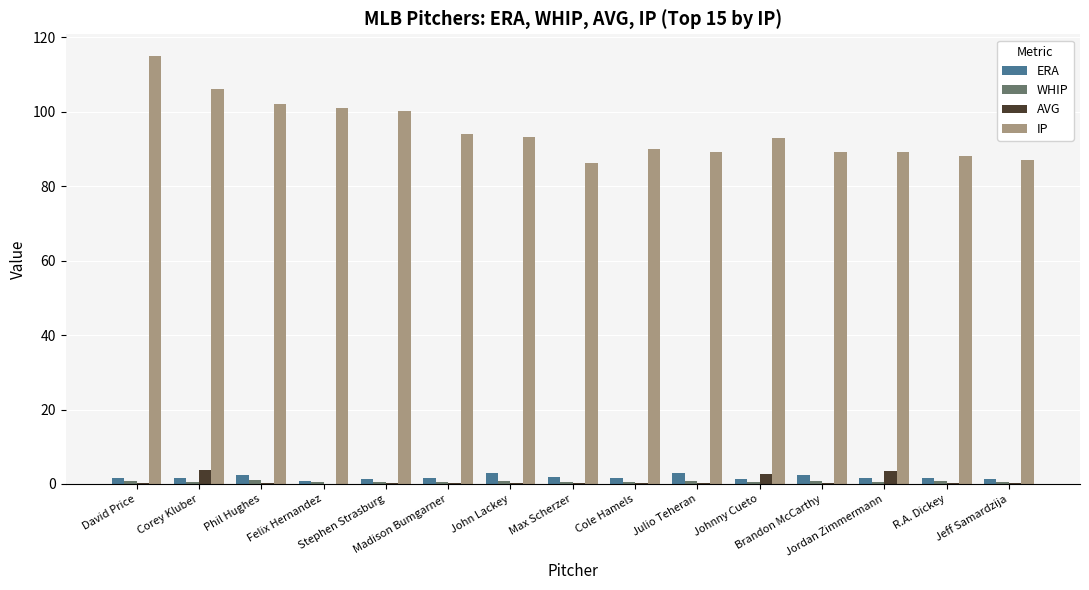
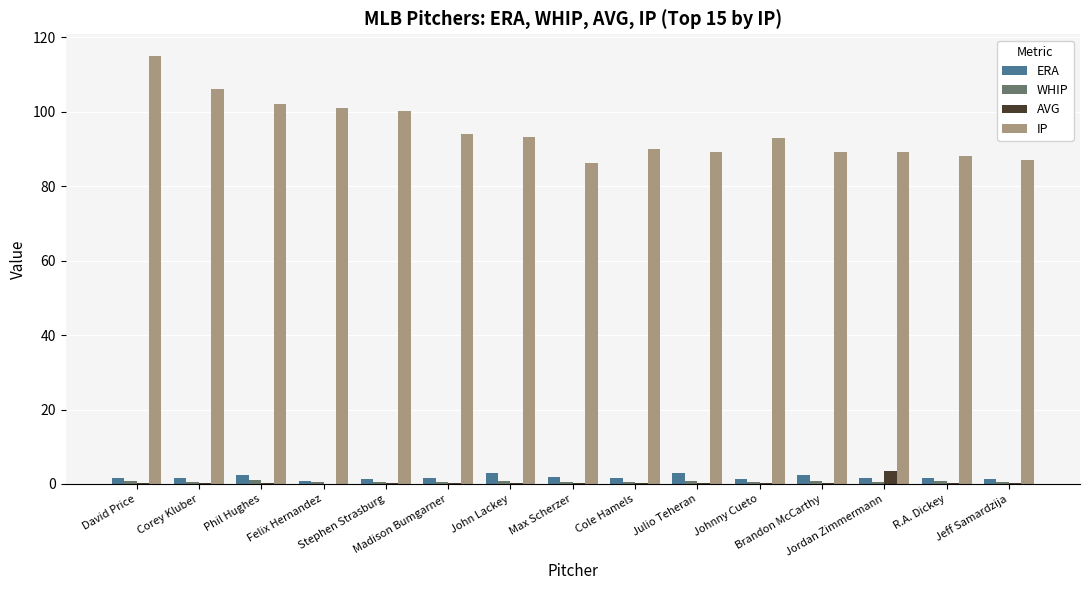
AVG, Corey Kluber: 4 -> 0
AVG, Johnny Cueto: 3 -> 0
